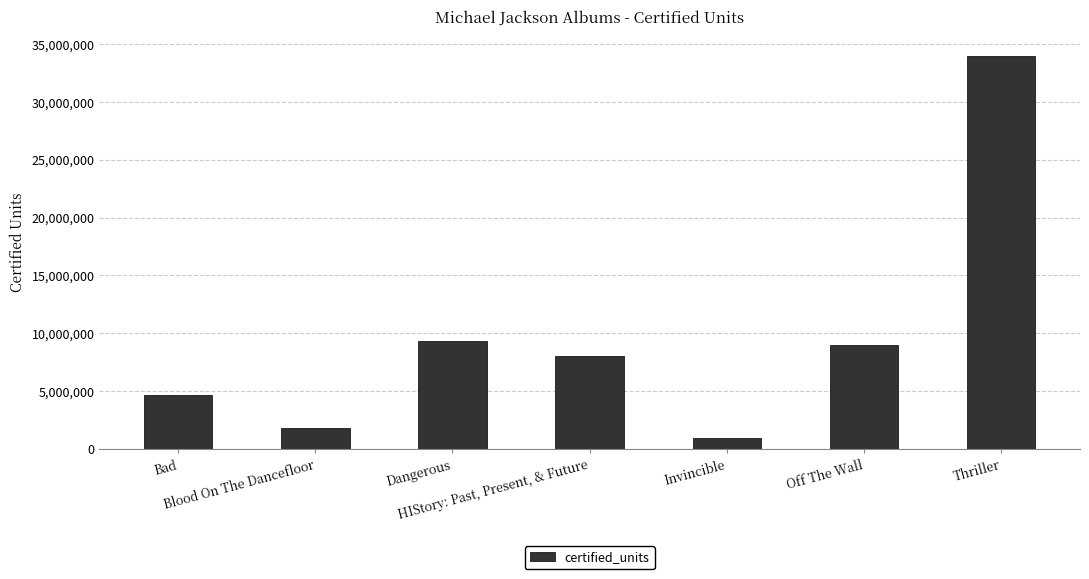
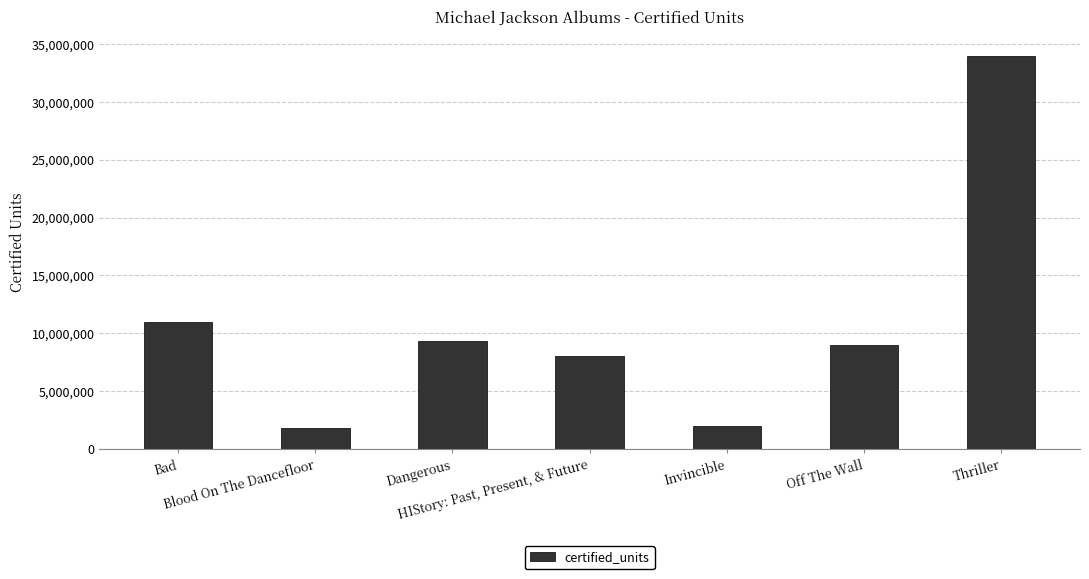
Bad: 4,700,000 -> 11,000,000
Invincible: 1,000,000 -> 2,000,000
